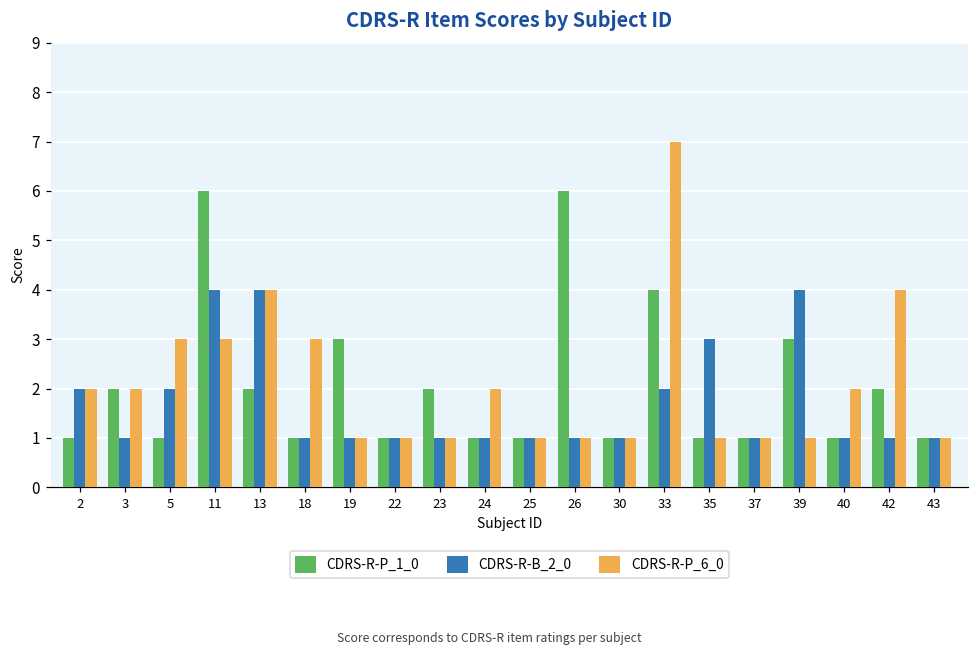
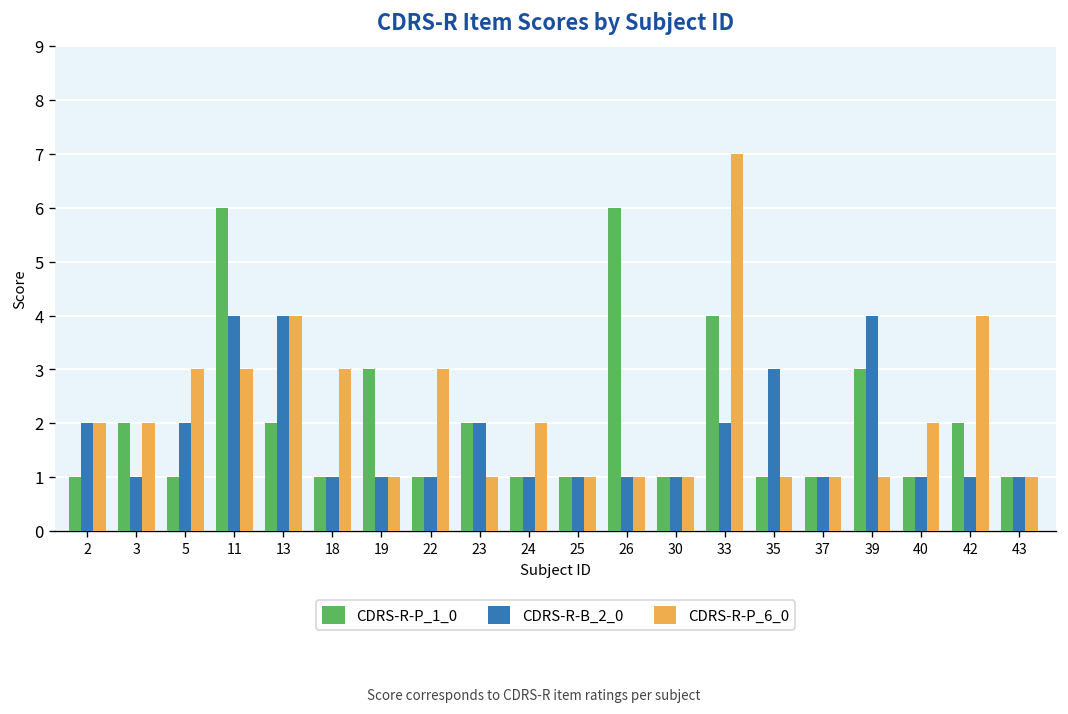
CDRS-R-P_6_0, 22: 1 -> 3
CDRS-R-B_2_0, 23: 1 -> 2
